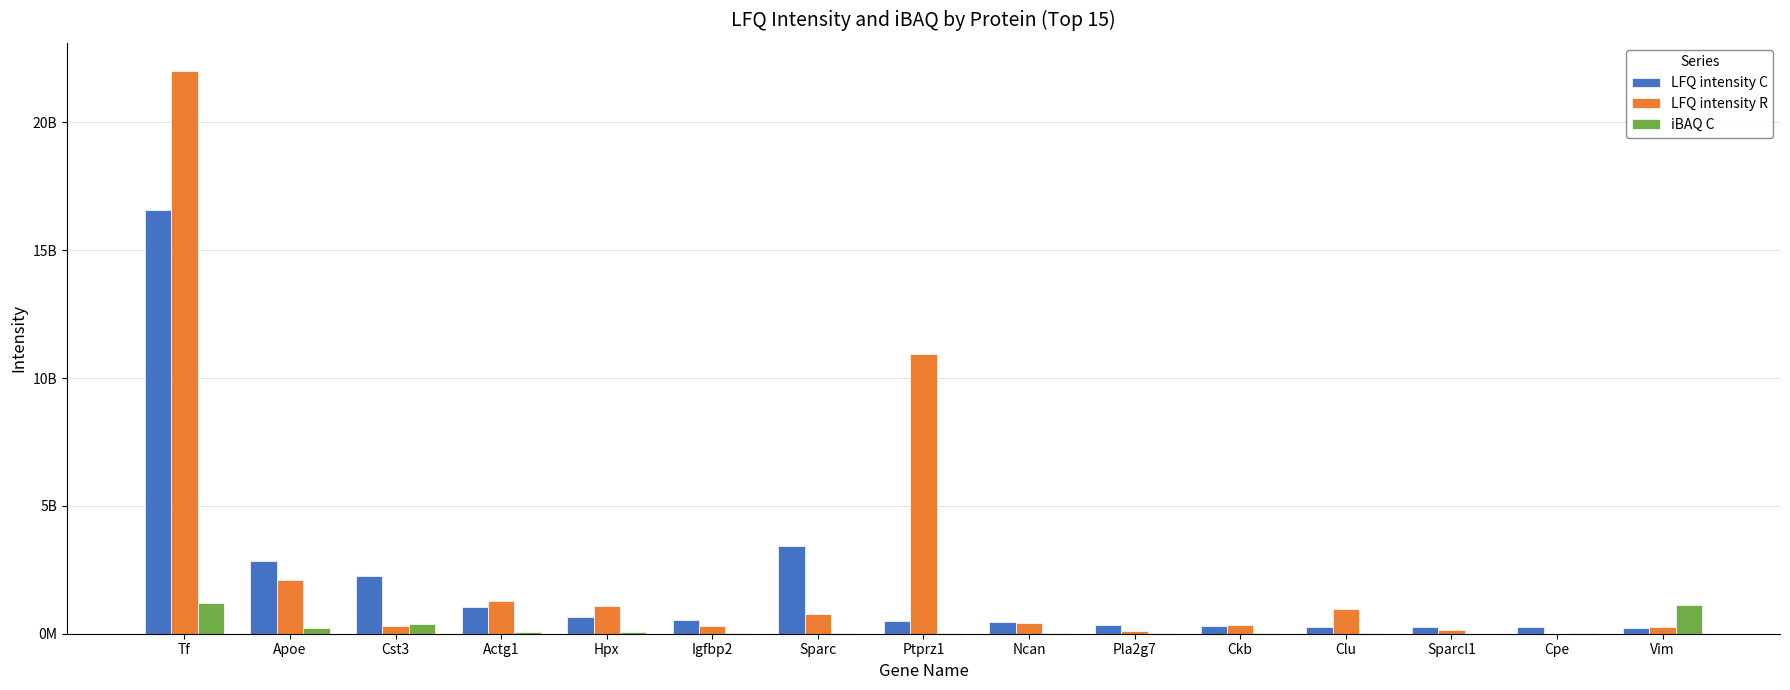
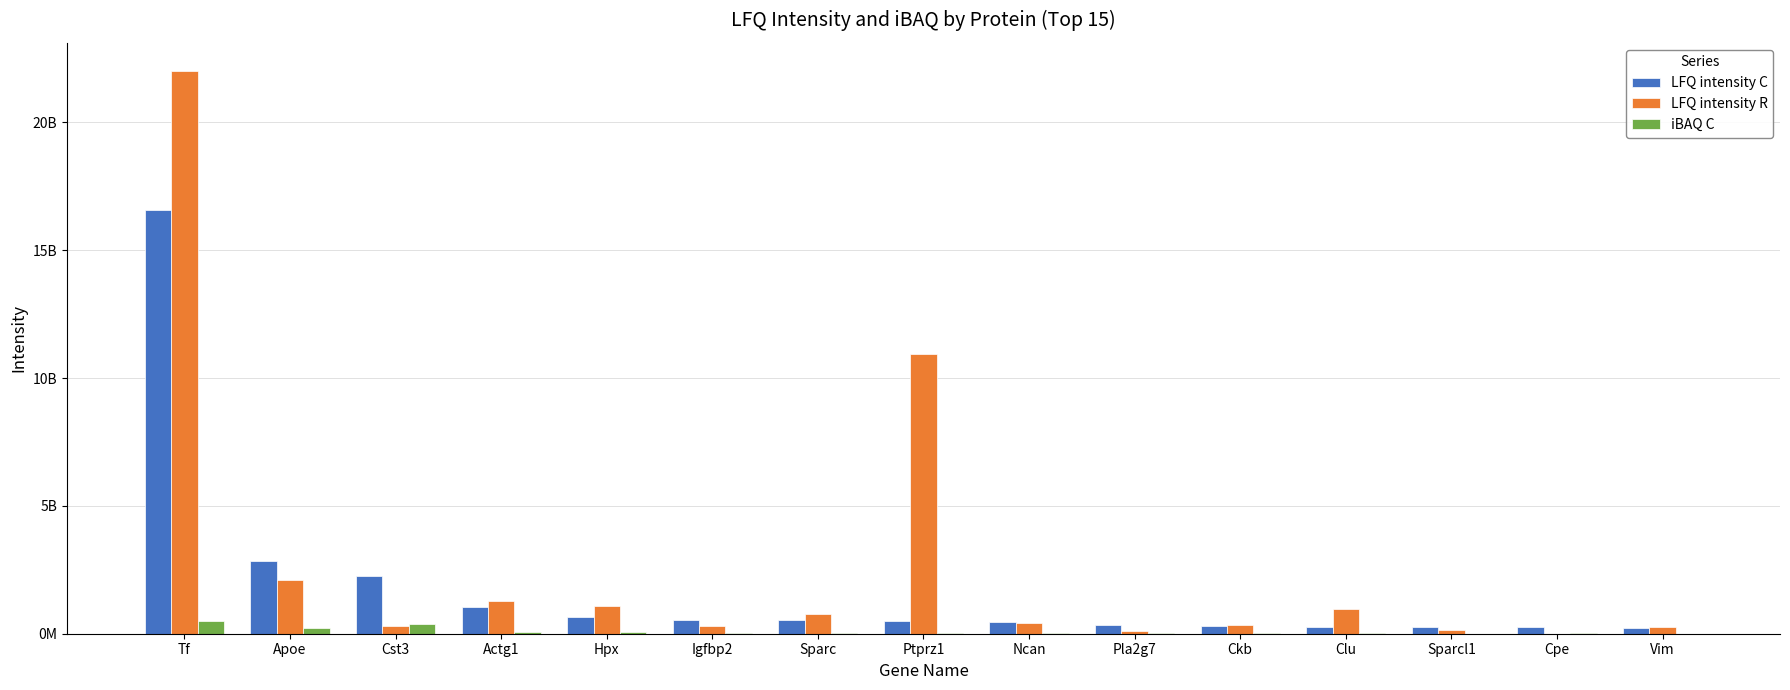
iBAQ C, Tf: 1200000000 -> 500000000
LFQ intensity C, Sparc: 3400000000 -> 500000000
iBAQ C, Vim: 1100000000 -> 0
